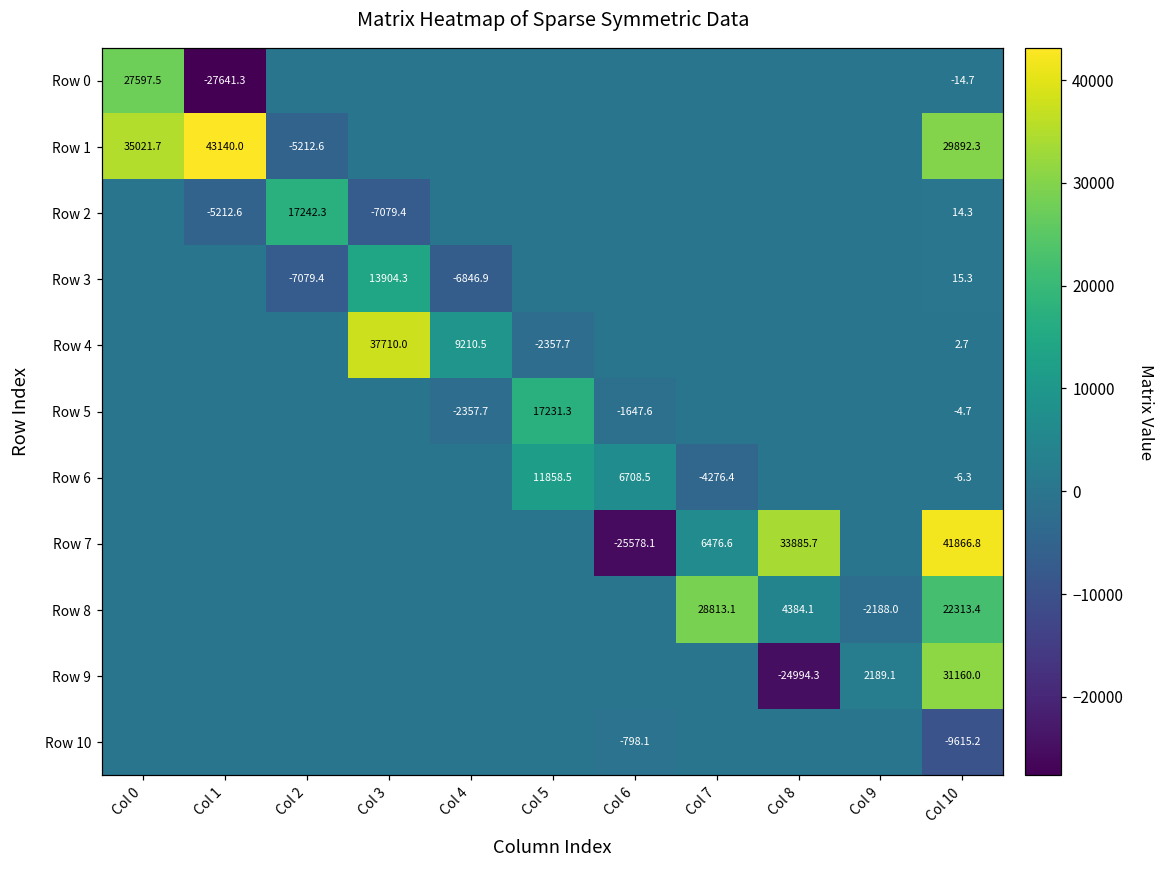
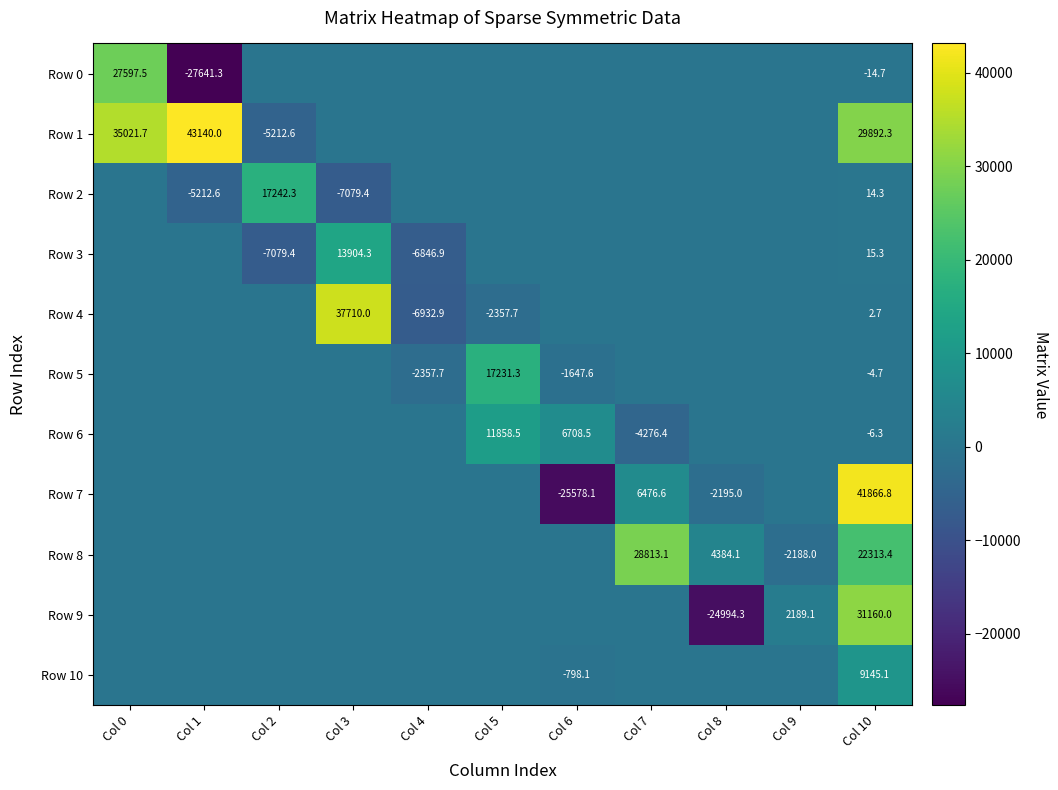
Row 4, Col 4: 9210.5 -> -6932.9
Row 7, Col 8: 33885.7 -> -2195.0
Row 10, Col 10: -9615.2 -> 9145.1
